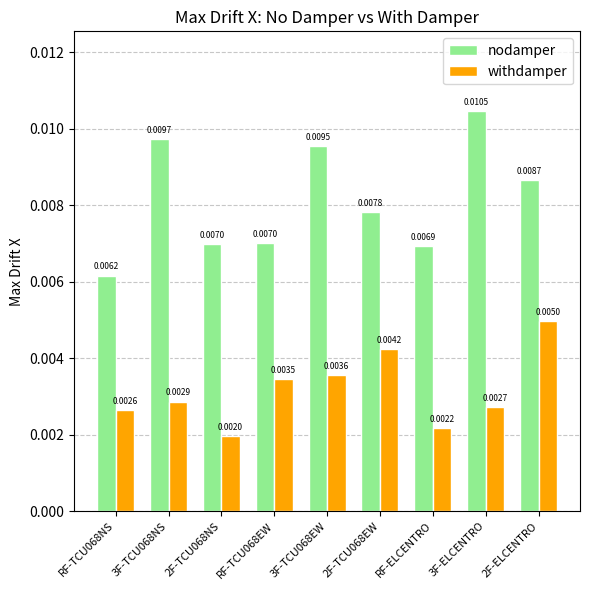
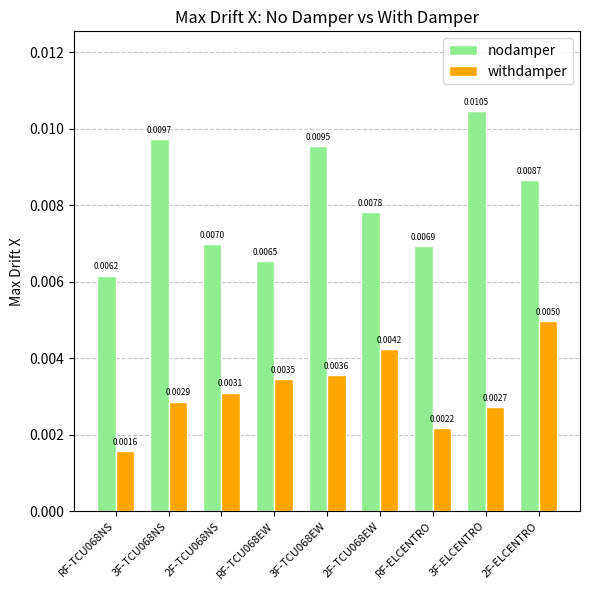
withdamper, RF-TCU068NS: 0.0026 -> 0.0016
withdamper, 2F-TCU068NS: 0.0020 -> 0.0031
nodamper, RF-TCU068EW: 0.0070 -> 0.0065
